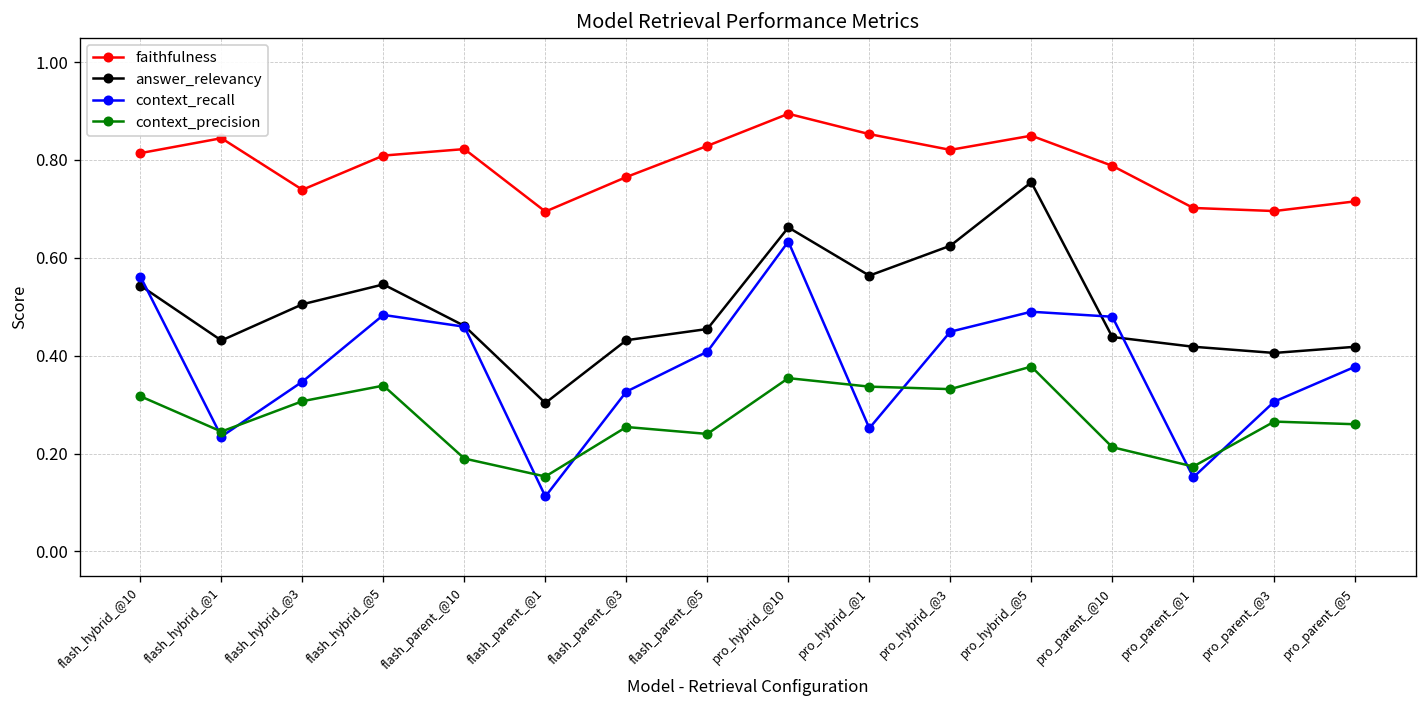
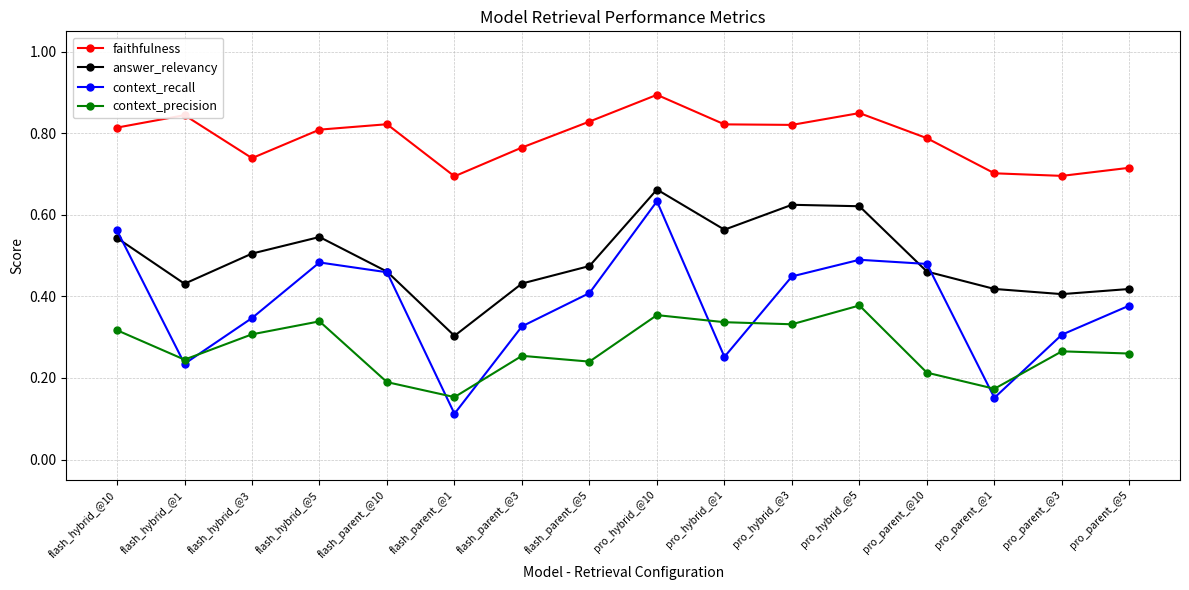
answer_relevancy, flash_parent_@5: 0.45 -> 0.47
faithfulness, pro_hybrid_@1: 0.85 -> 0.82
answer_relevancy, pro_hybrid_@5: 0.75 -> 0.62
answer_relevancy, pro_parent_@10: 0.44 -> 0.46
